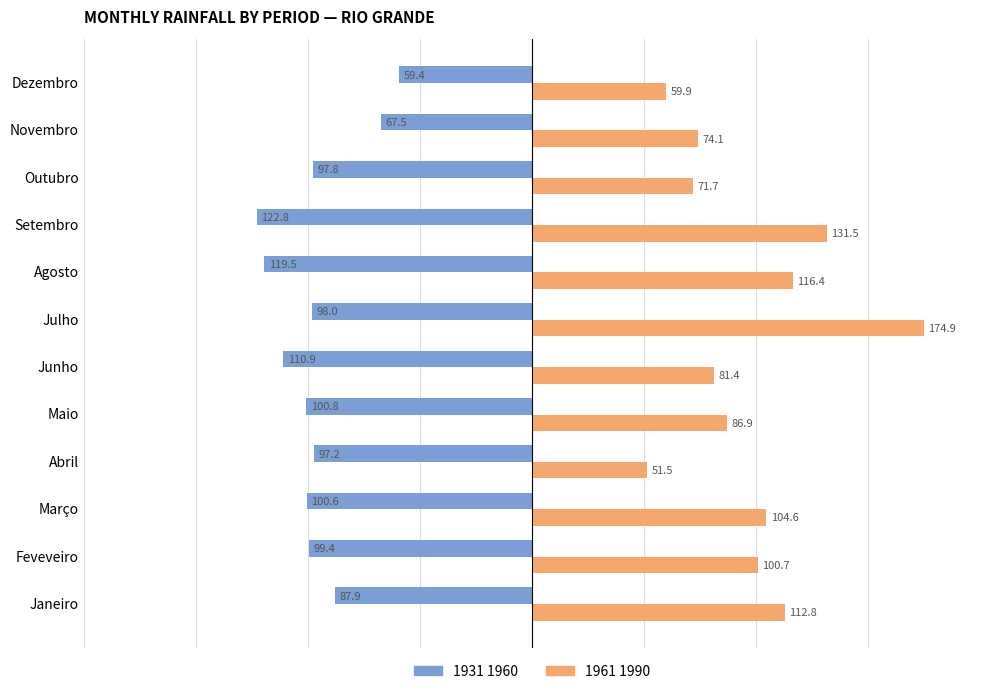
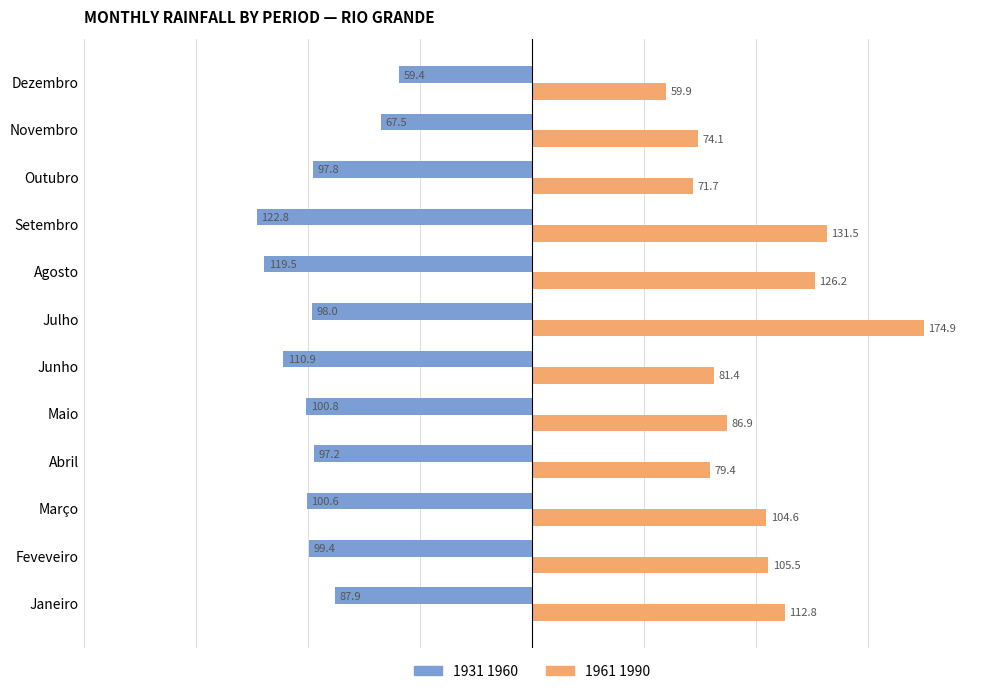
1961 1990, Agosto: 116.4 -> 126.2
1961 1990, Abril: 51.5 -> 79.4
1961 1990, Feveveiro: 100.7 -> 105.5
